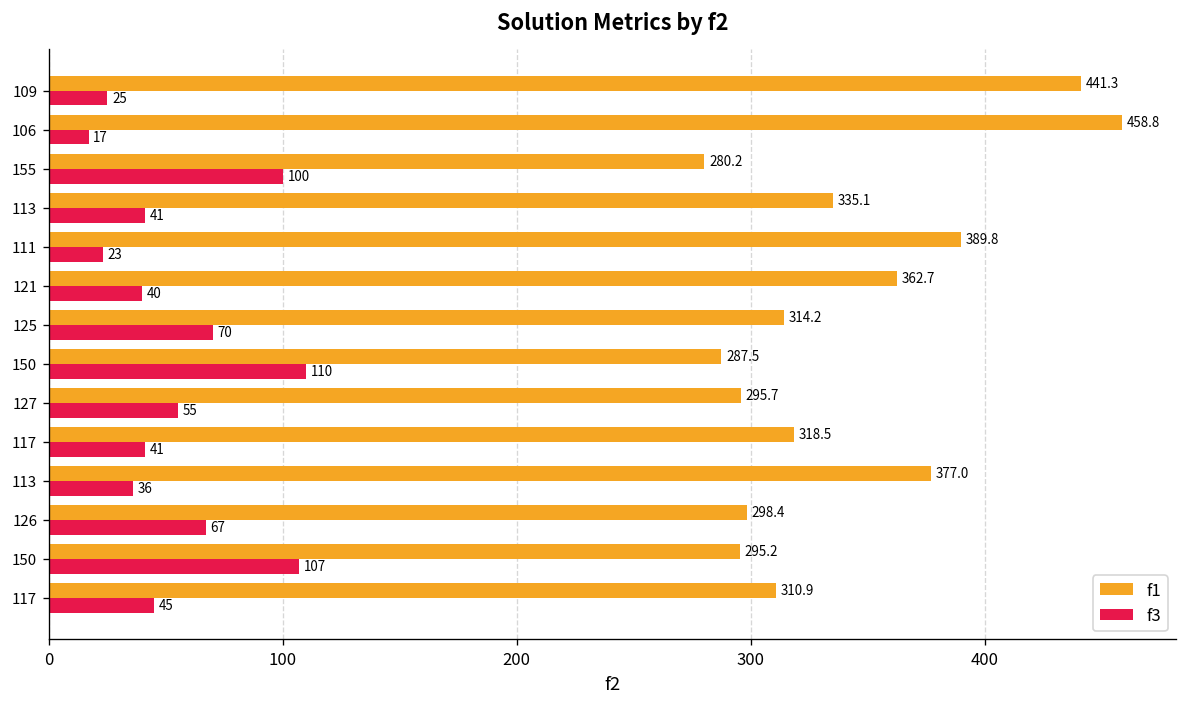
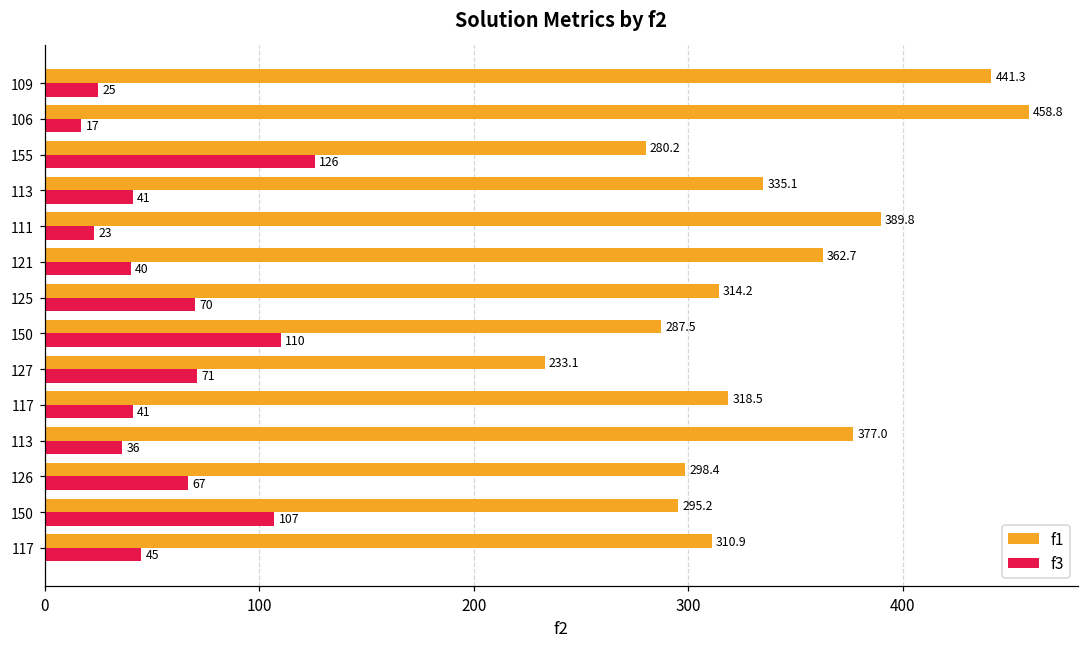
f3, 155: 100 -> 126
f1, 127: 295.7 -> 233.1
f3, 127: 55 -> 71
